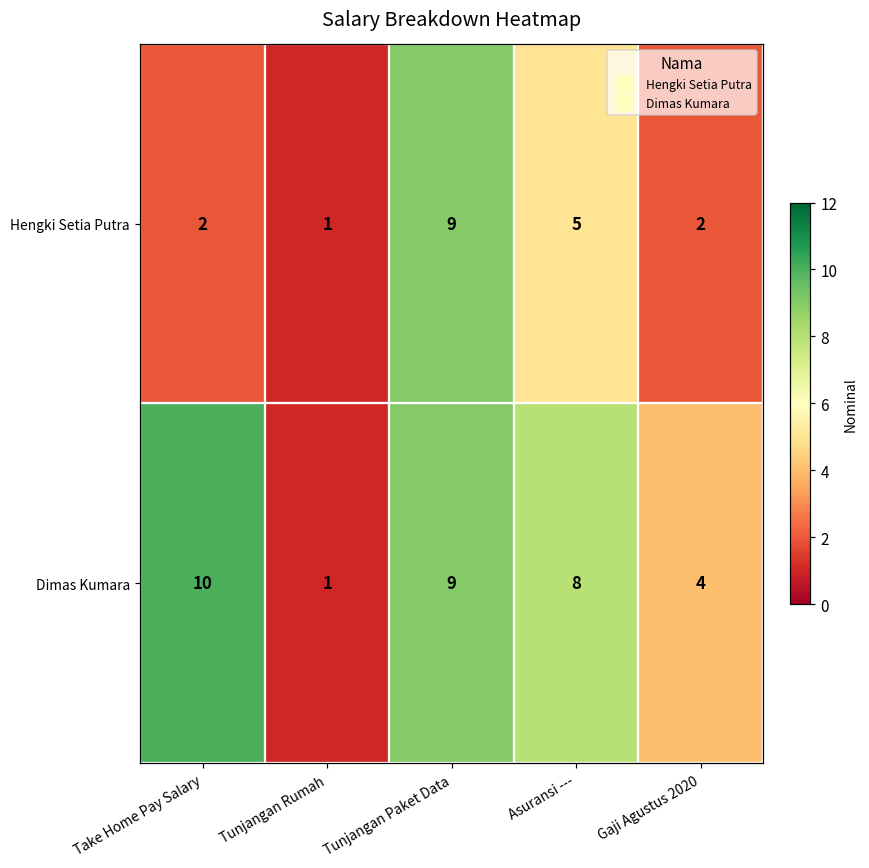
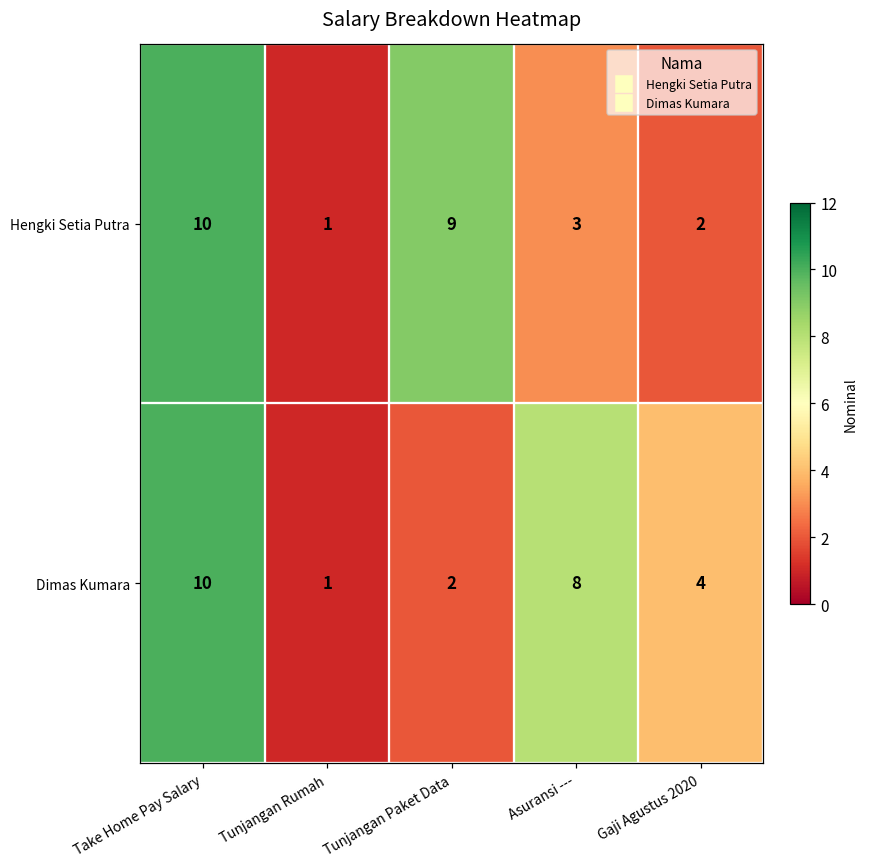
Hengki Setia Putra, Take Home Pay Salary: 2 -> 10
Hengki Setia Putra, Asuransi ---: 5 -> 3
Dimas Kumara, Tunjangan Paket Data: 9 -> 2
